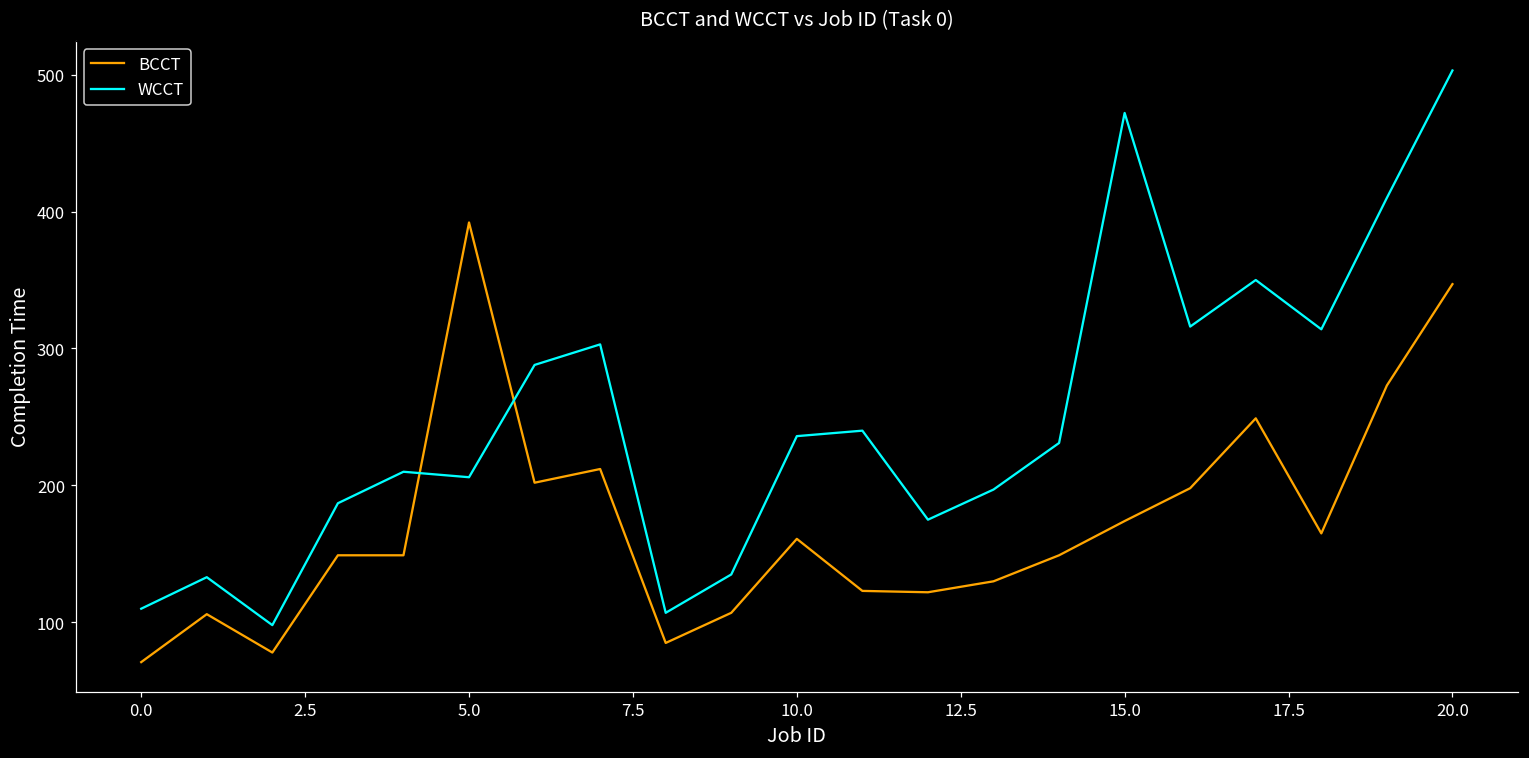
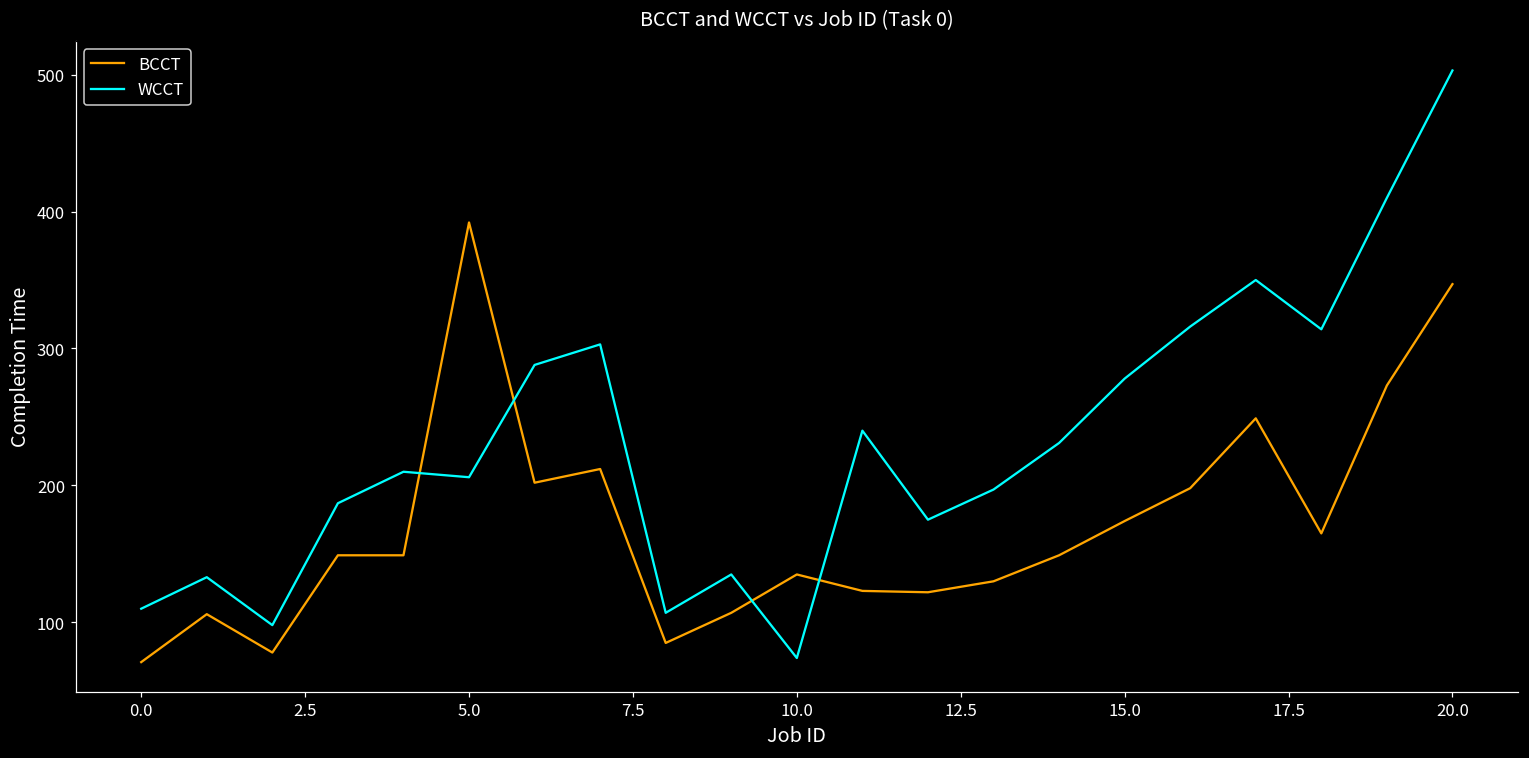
BCCT, 10.0: 161 -> 135
WCCT, 10.0: 236 -> 74
WCCT, 15.0: 472 -> 278
